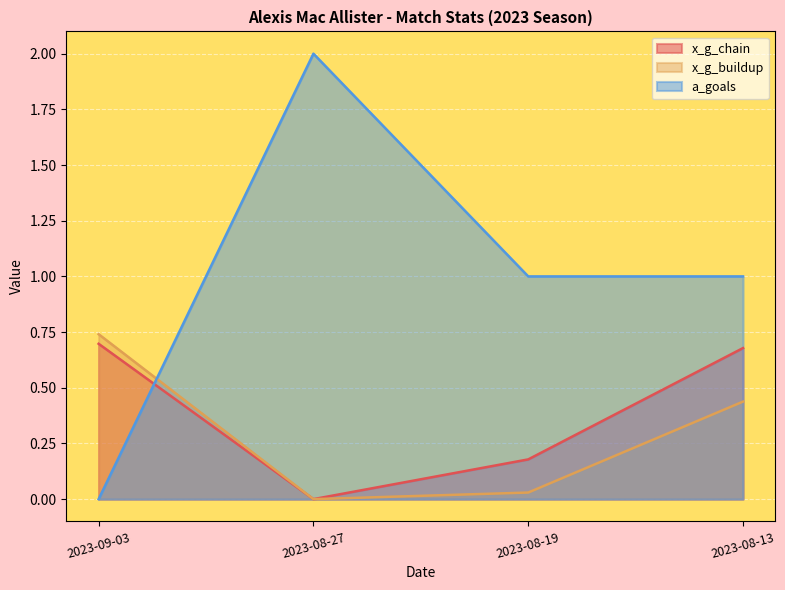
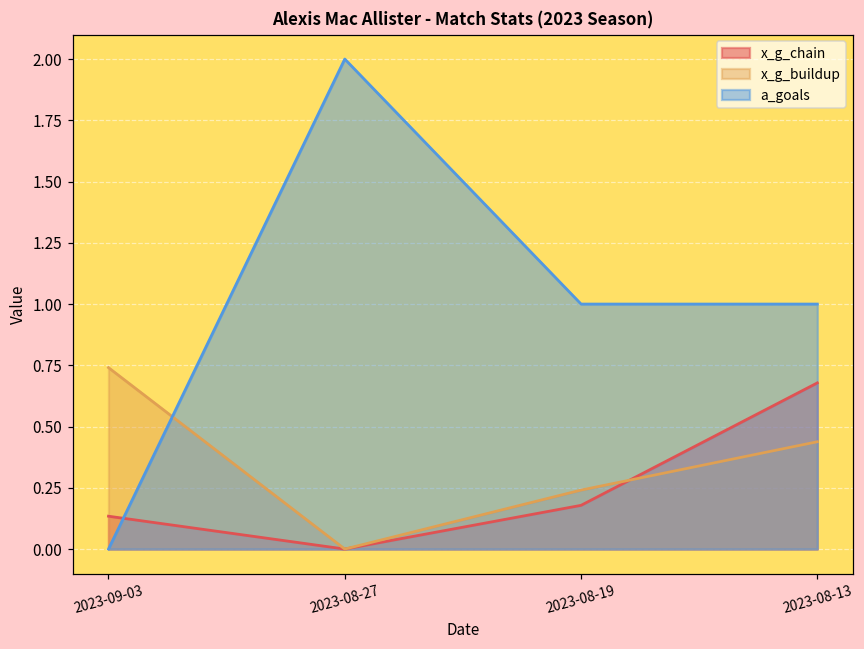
x_g_chain, 2023-09-03: 0.70 -> 0.13
x_g_buildup, 2023-08-19: 0.03 -> 0.24
